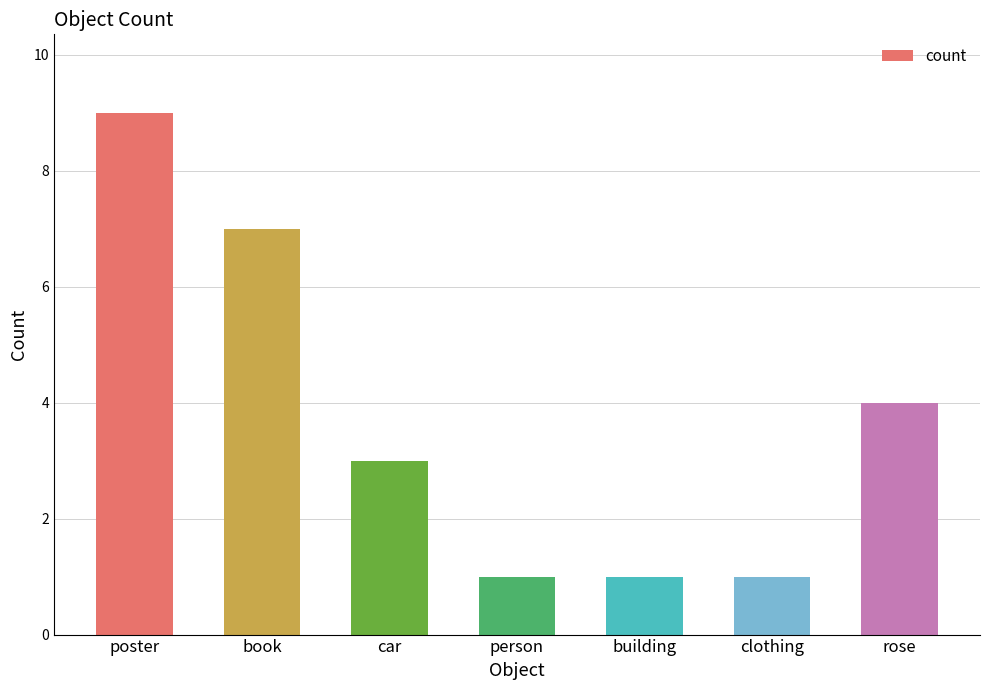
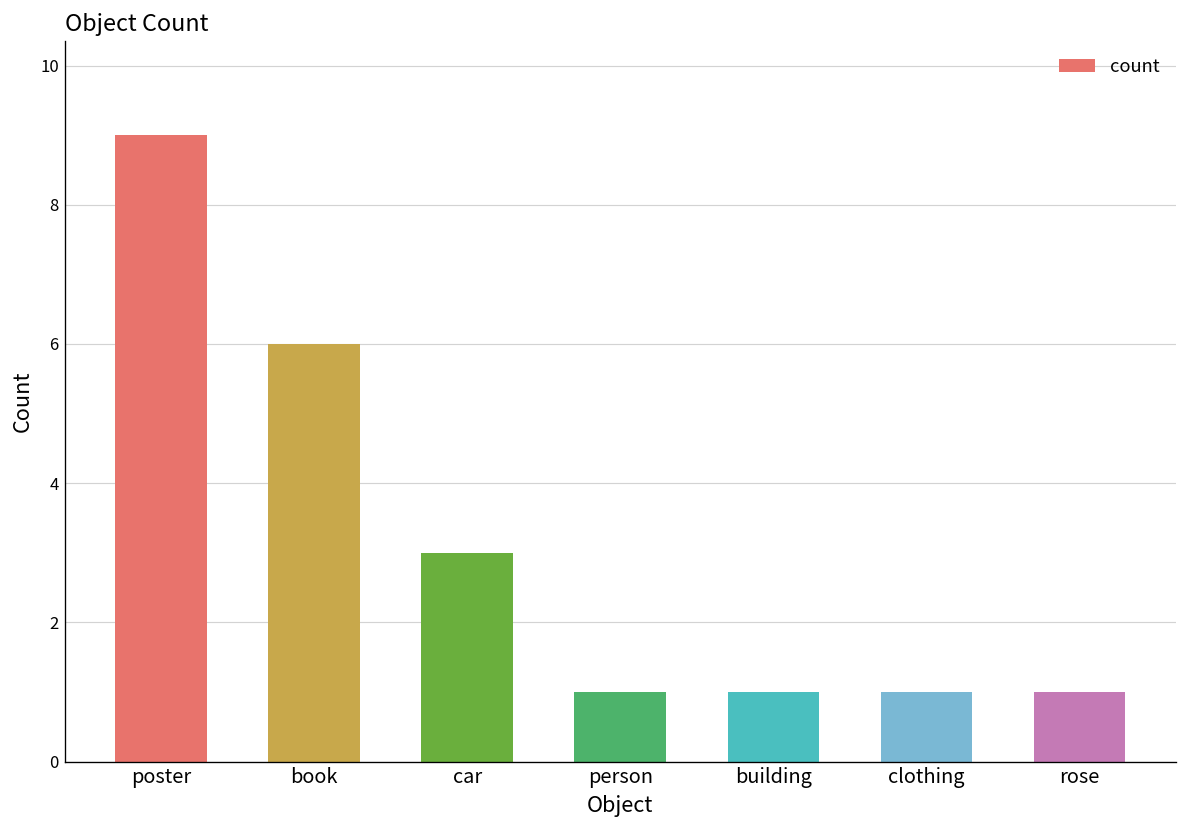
book: 7 -> 6
rose: 4 -> 1
